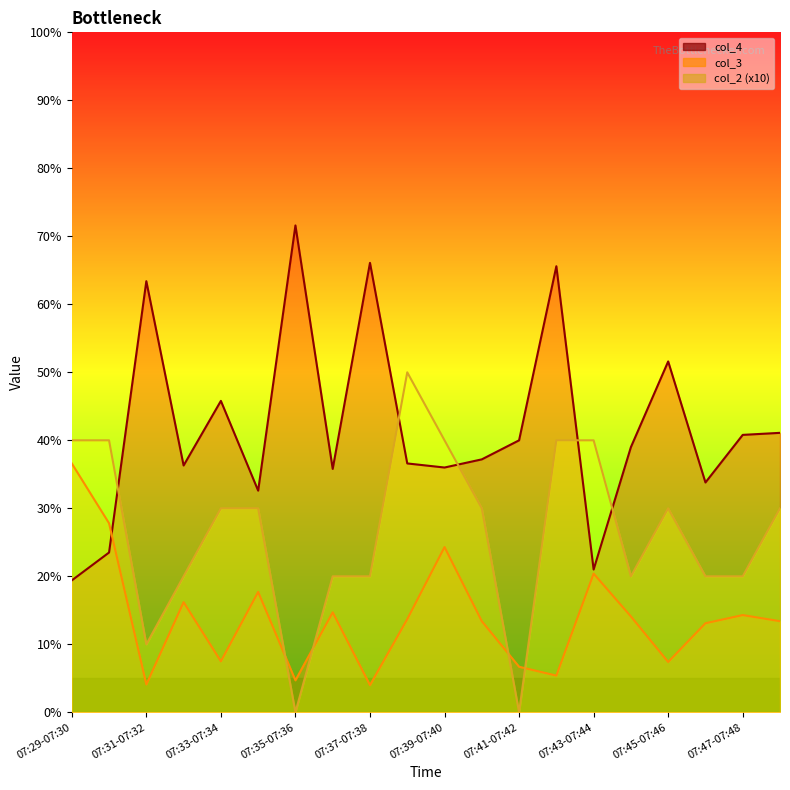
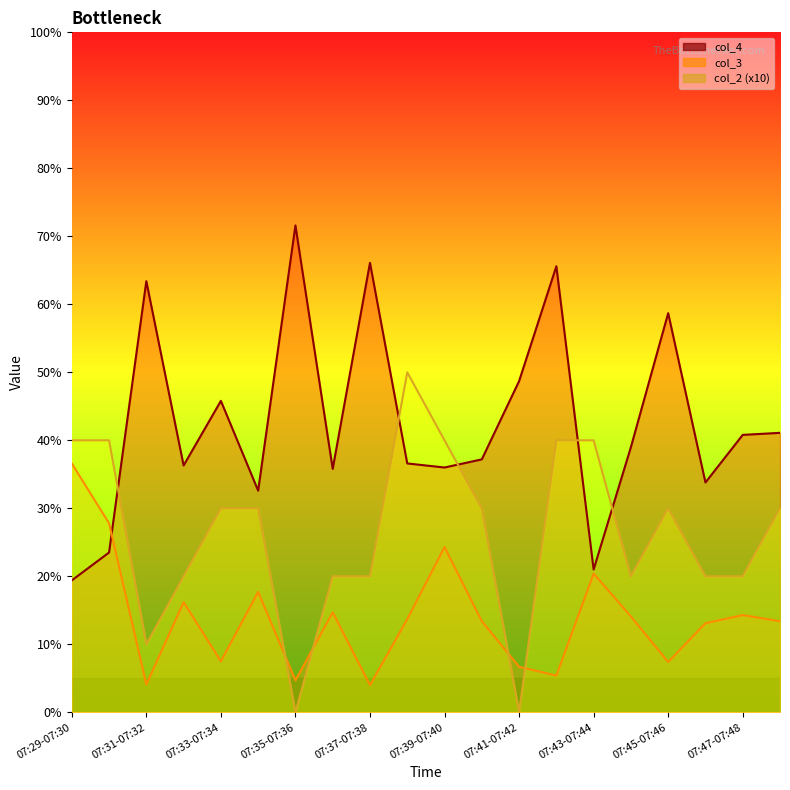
col_4, 07:41-07:42: 40% -> 49%
col_4, 07:45-07:46: 52% -> 59%
